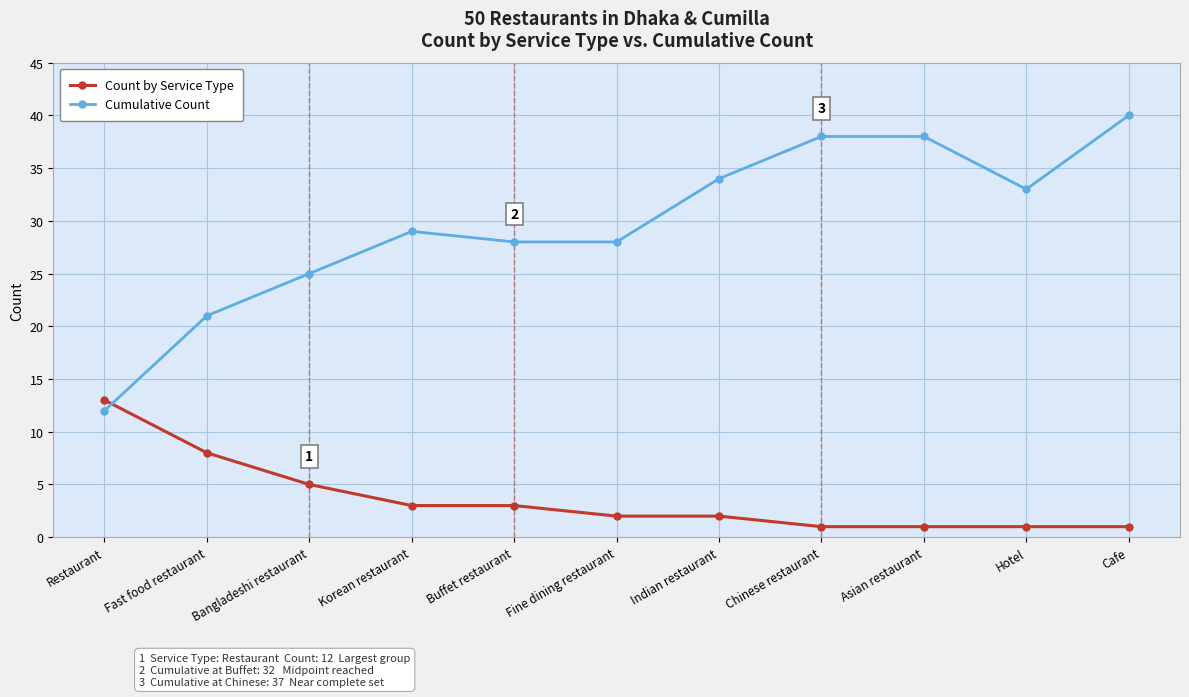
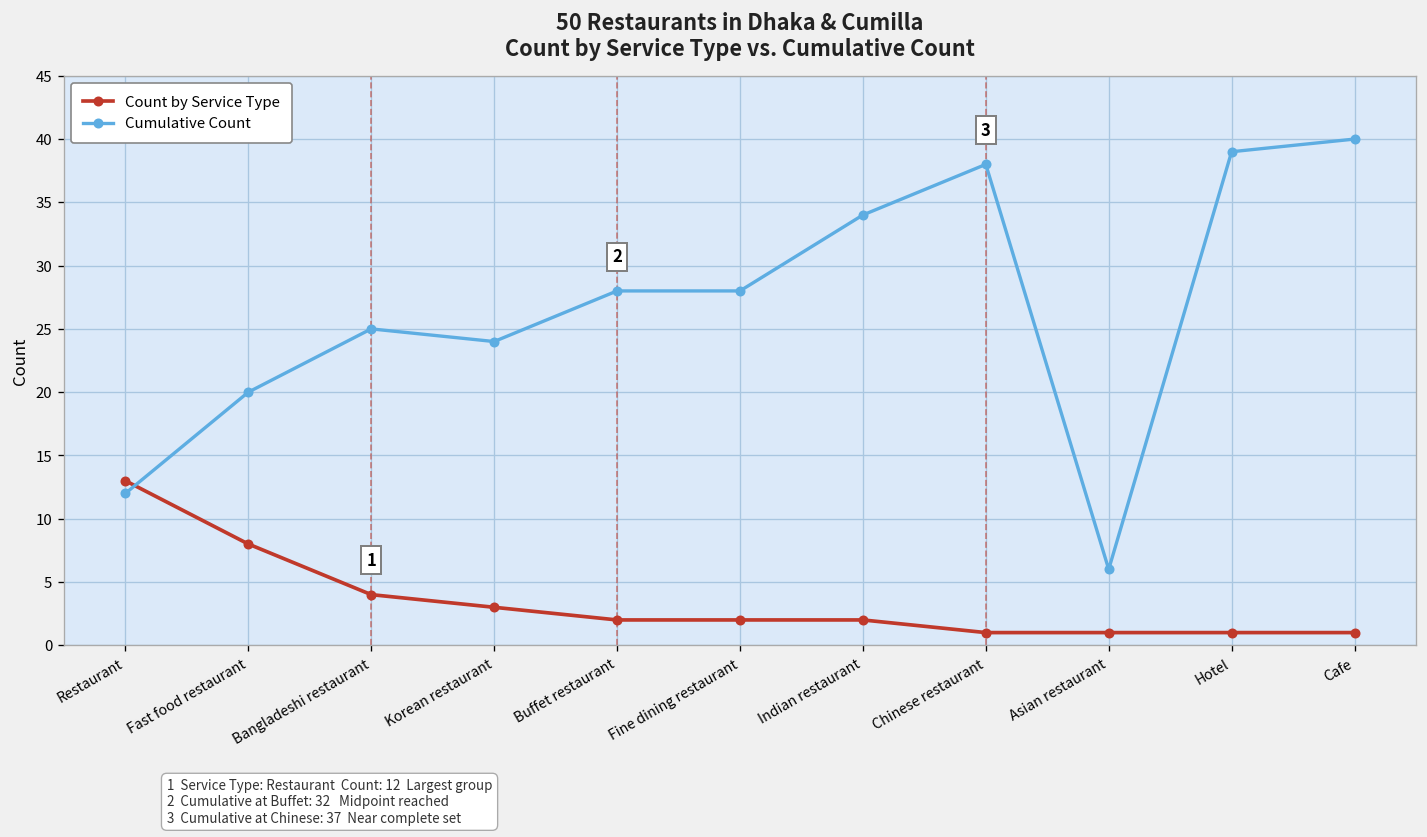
Cumulative Count, Fast food restaurant: 21 -> 20
Count by Service Type, Bangladeshi restaurant: 5 -> 4
Cumulative Count, Korean restaurant: 29 -> 24
Count by Service Type, Buffet restaurant: 3 -> 2
Cumulative Count, Asian restaurant: 38 -> 6
Cumulative Count, Hotel: 33 -> 39
